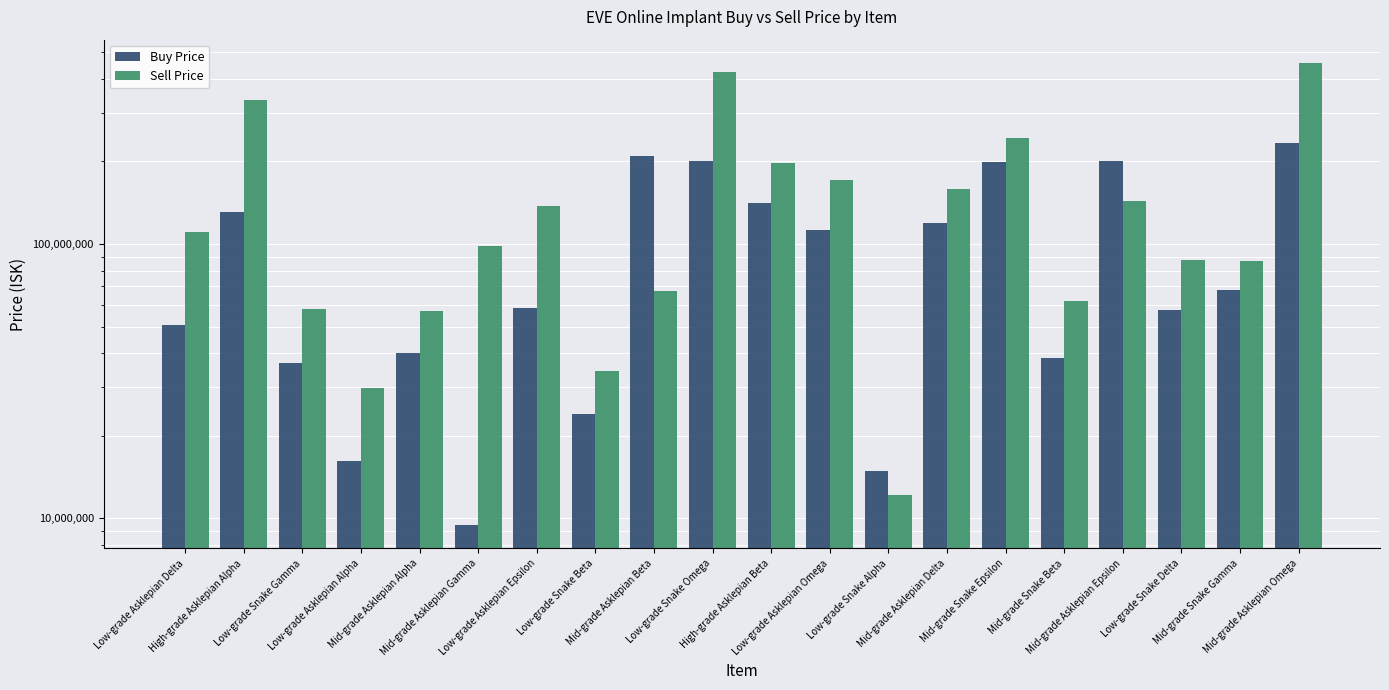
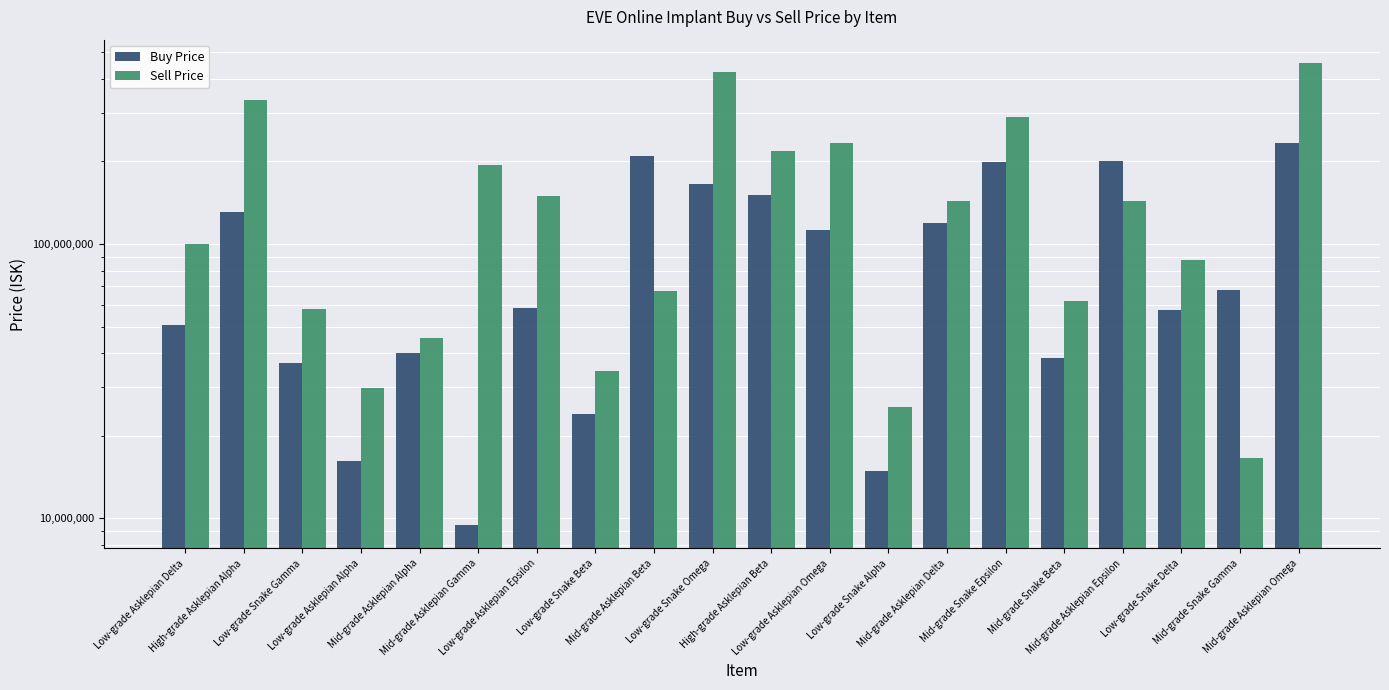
Sell Price, Low-grade Asklepian Delta: 111,000,000 -> 100,000,000
Sell Price, Mid-grade Asklepian Alpha: 57,000,000 -> 46,000,000
Sell Price, Mid-grade Asklepian Gamma: 98,000,000 -> 190,000,000
Sell Price, Low-grade Asklepian Epsilon: 140,000,000 -> 150,000,000
Buy Price, Low-grade Snake Omega: 200,000,000 -> 170,000,000
Buy Price, High-grade Asklepian Beta: 140,000,000 -> 150,000,000
Sell Price, High-grade Asklepian Beta: 200,000,000 -> 220,000,000
Sell Price, Low-grade Asklepian Omega: 170,000,000 -> 230,000,000
Sell Price, Low-grade Snake Alpha: 12,000,000 -> 26,000,000
Sell Price, Mid-grade Asklepian Delta: 160,000,000 -> 140,000,000
Sell Price, Mid-grade Snake Epsilon: 240,000,000 -> 290,000,000
Sell Price, Mid-grade Snake Gamma: 87,000,000 -> 17,000,000
